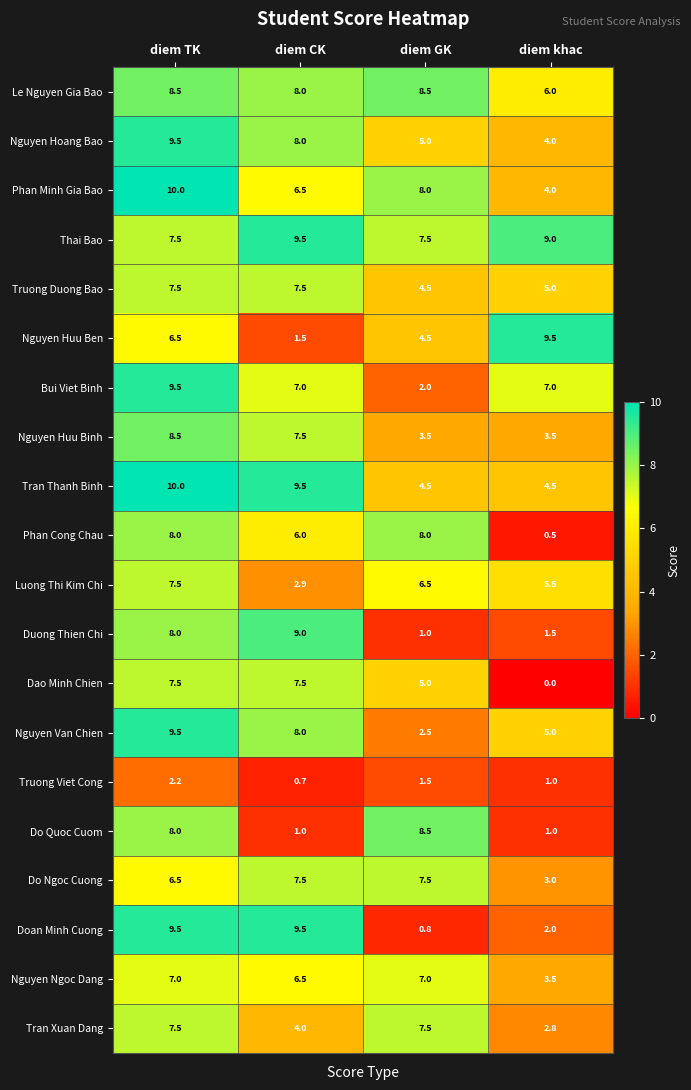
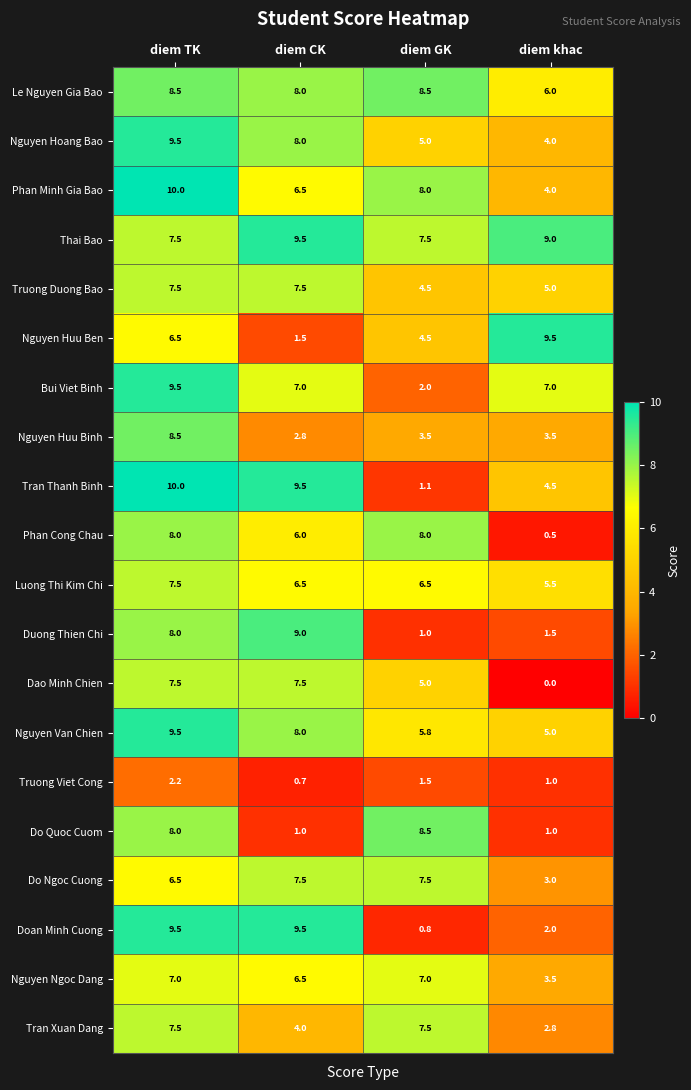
Nguyen Huu Binh, diem CK: 7.5 -> 2.8
Tran Thanh Binh, diem GK: 4.5 -> 1.1
Luong Thi Kim Chi, diem CK: 2.9 -> 6.5
Nguyen Van Chien, diem GK: 2.5 -> 5.8
